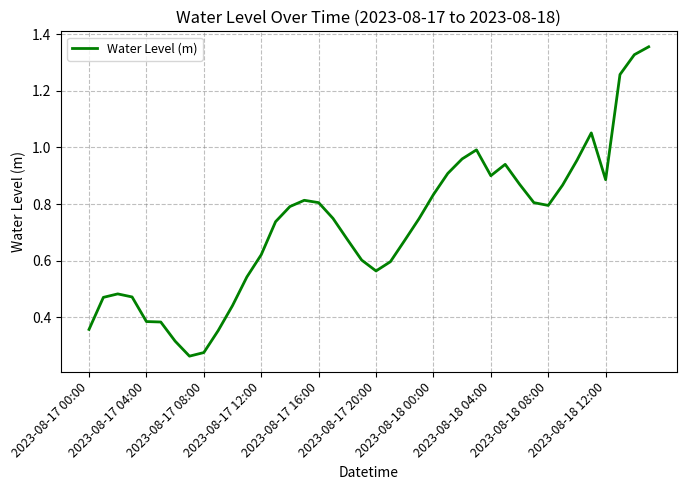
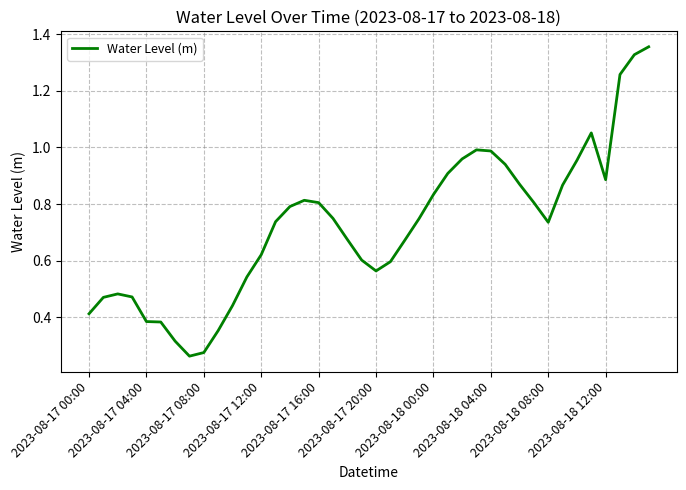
2023-08-17 00:00: 0.36 -> 0.41
2023-08-18 04:00: 0.90 -> 0.99
2023-08-18 08:00: 0.79 -> 0.74
